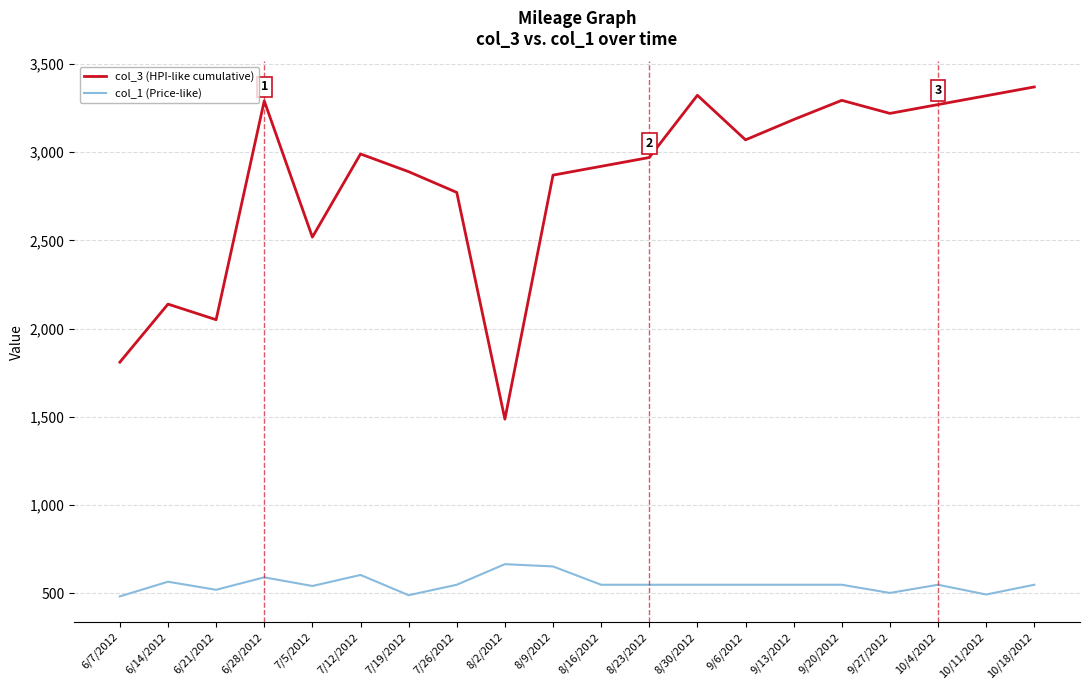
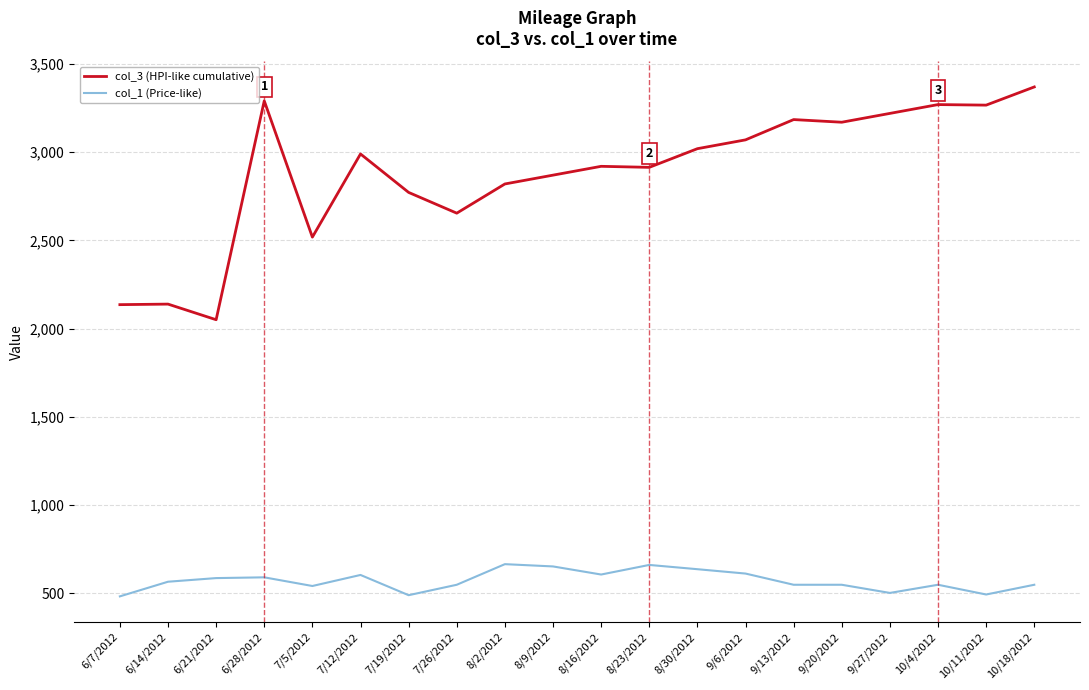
col_3 (HPI-like cumulative), 6/7/2012: 1,810 -> 2,140
col_1 (Price-like), 6/21/2012: 520 -> 590
col_3 (HPI-like cumulative), 7/19/2012: 2,890 -> 2,770
col_3 (HPI-like cumulative), 7/26/2012: 2,770 -> 2,650
col_3 (HPI-like cumulative), 8/2/2012: 1,490 -> 2,820
col_1 (Price-like), 8/16/2012: 550 -> 610
col_3 (HPI-like cumulative), 8/23/2012: 2,970 -> 2,910
col_1 (Price-like), 8/23/2012: 550 -> 660
col_3 (HPI-like cumulative), 8/30/2012: 3,320 -> 3,020
col_1 (Price-like), 8/30/2012: 550 -> 640
col_1 (Price-like), 9/6/2012: 550 -> 610
col_3 (HPI-like cumulative), 9/20/2012: 3,290 -> 3,170
col_3 (HPI-like cumulative), 10/11/2012: 3,320 -> 3,270
